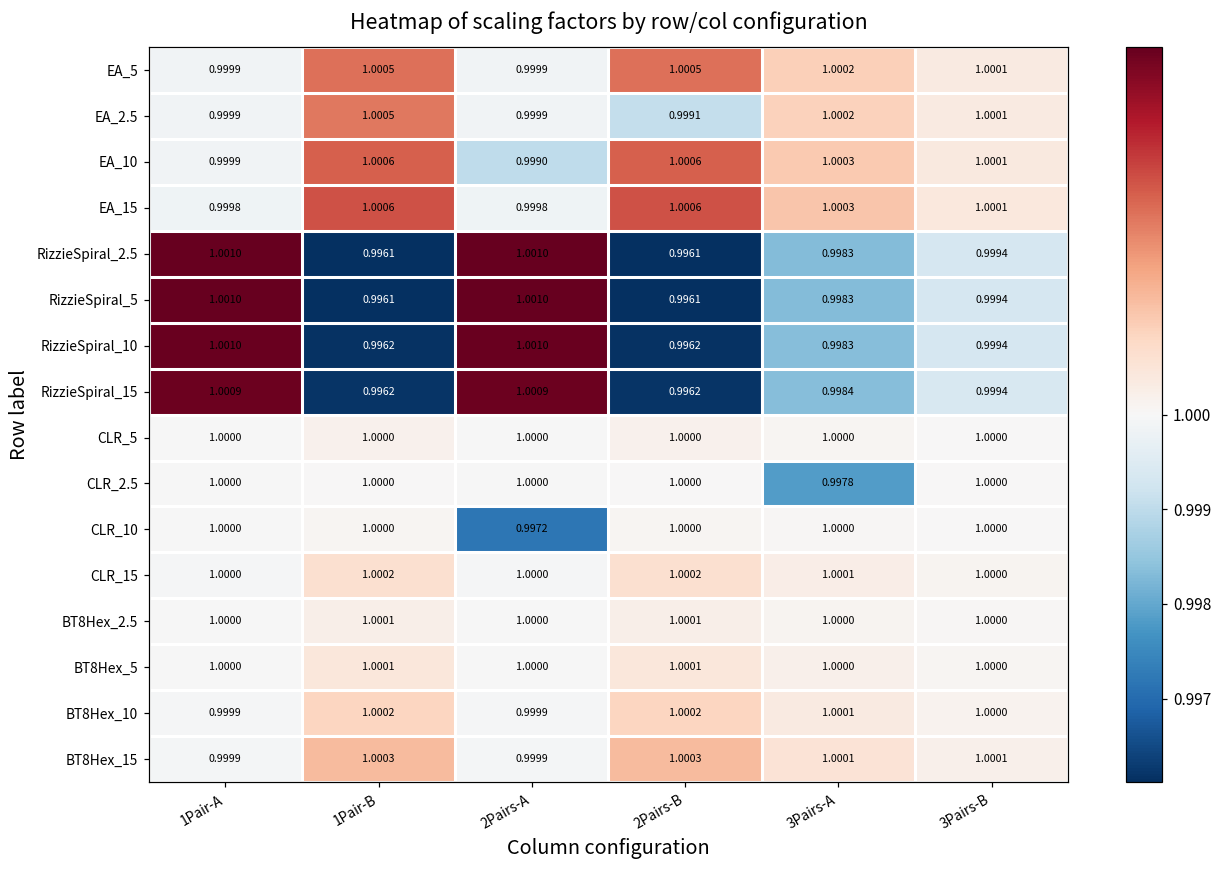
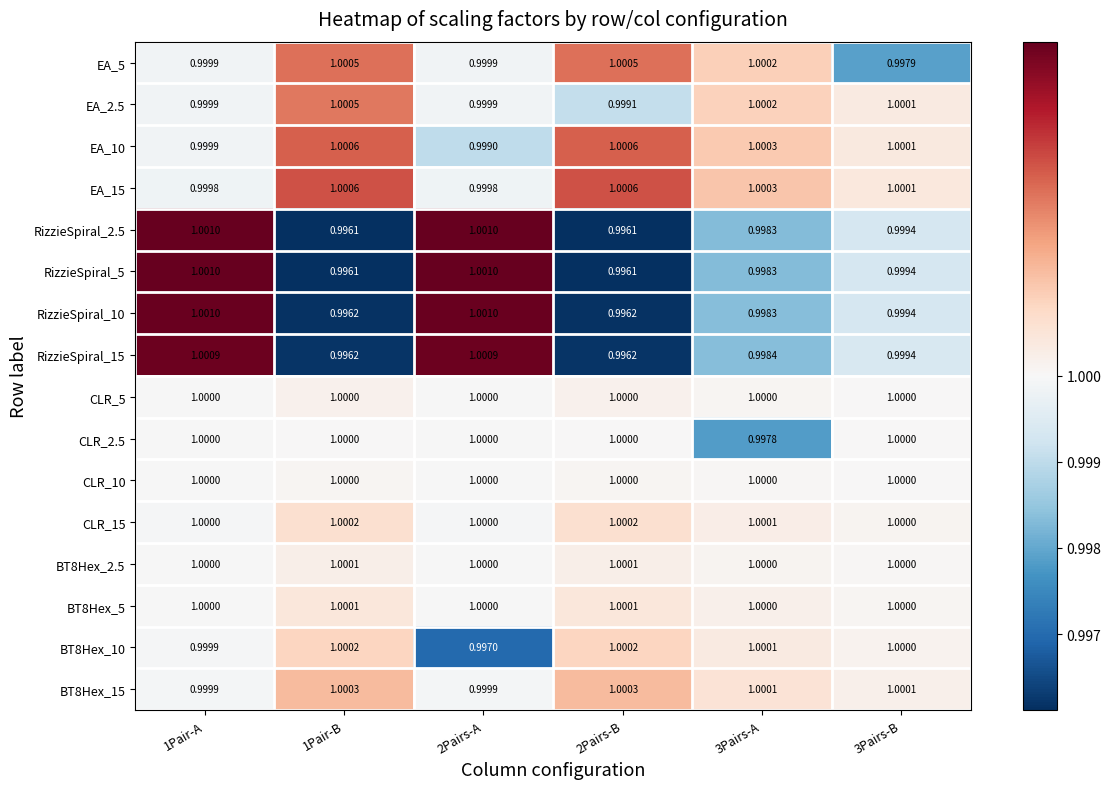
EA_5, 3Pairs-B: 1.0001 -> 0.9979
CLR_10, 2Pairs-A: 0.9972 -> 1.0000
BT8Hex_10, 2Pairs-A: 0.9999 -> 0.9970
